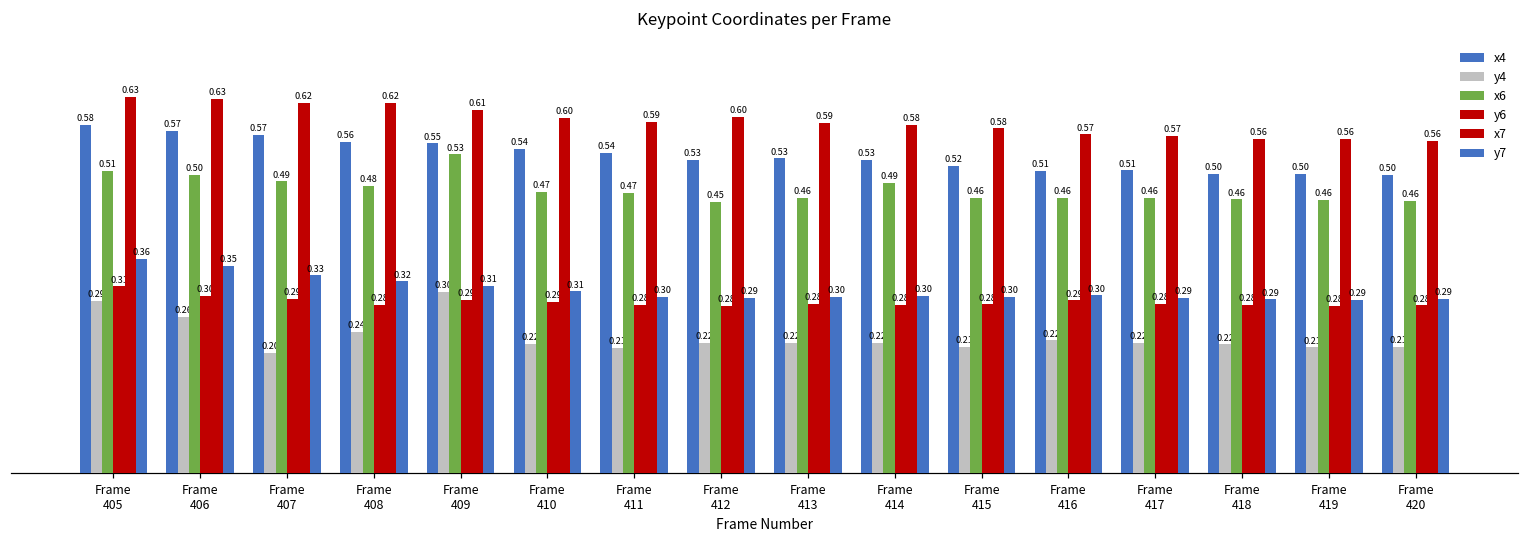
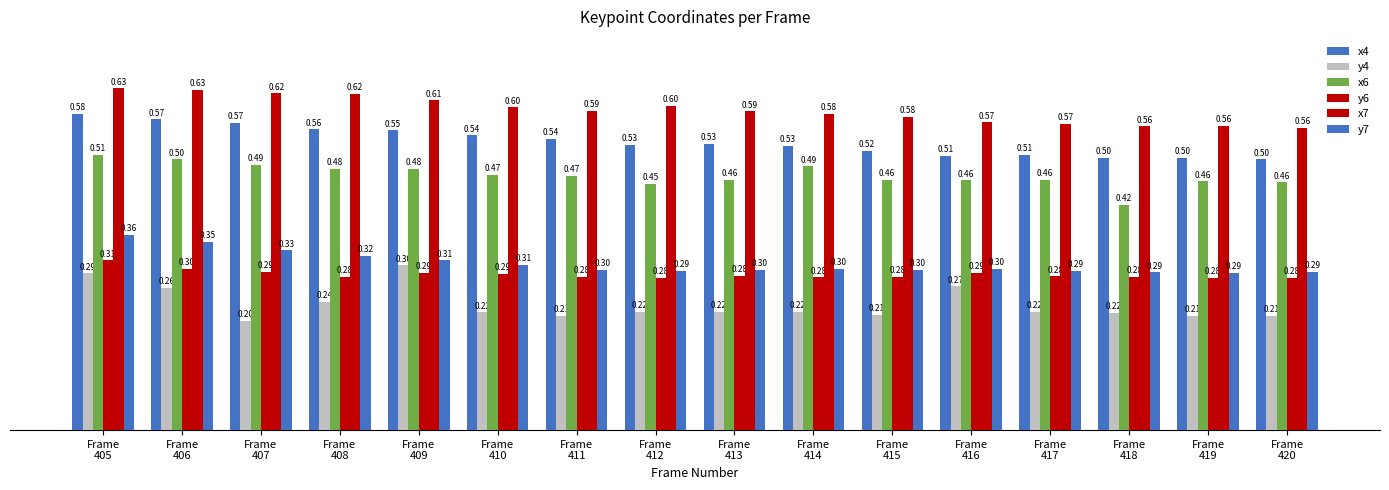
x6, Frame 409: 0.53 -> 0.48
y4, Frame 416: 0.22 -> 0.27
x6, Frame 418: 0.46 -> 0.42
